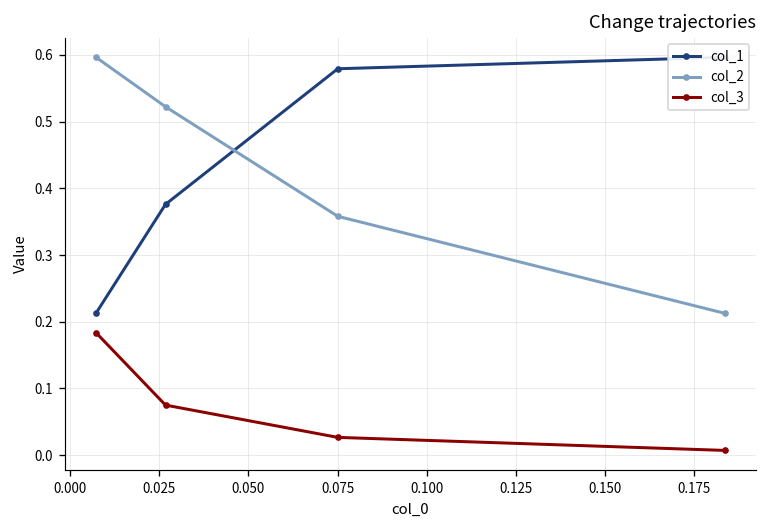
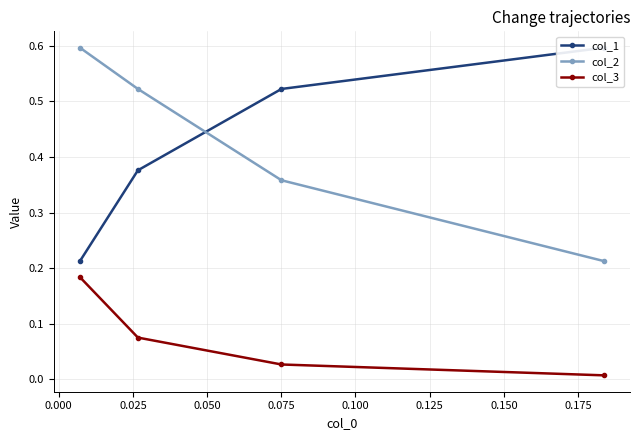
col_1, 0.075: 0.58 -> 0.52
